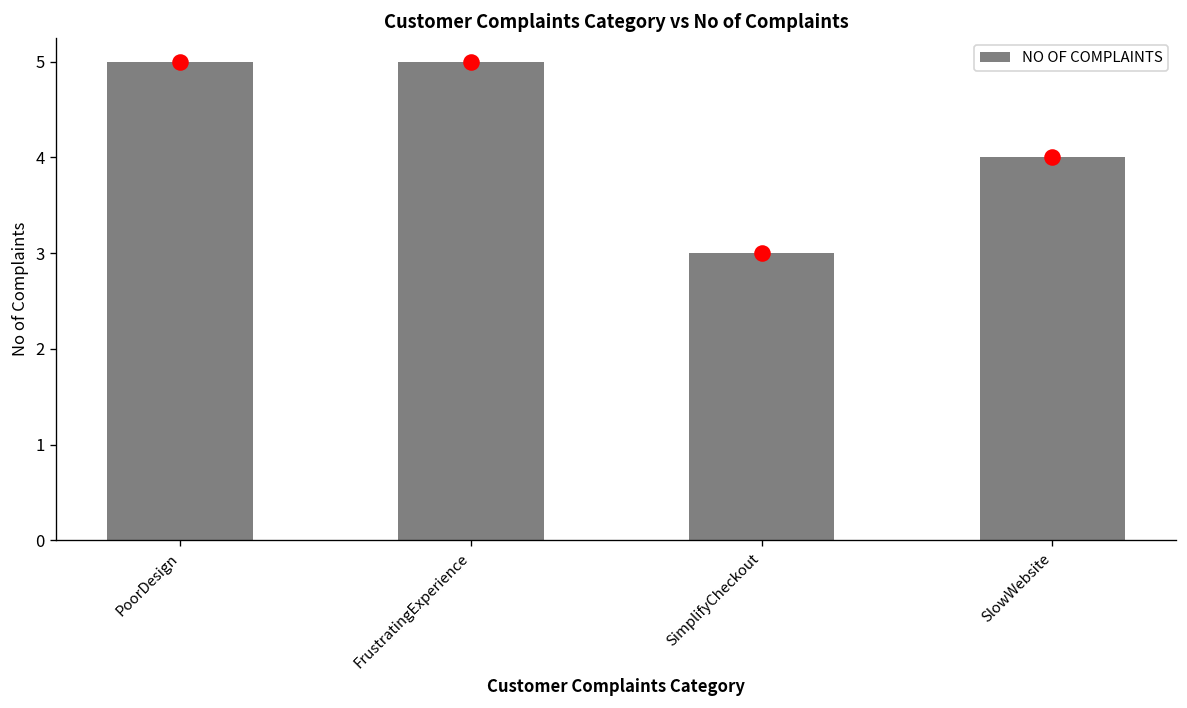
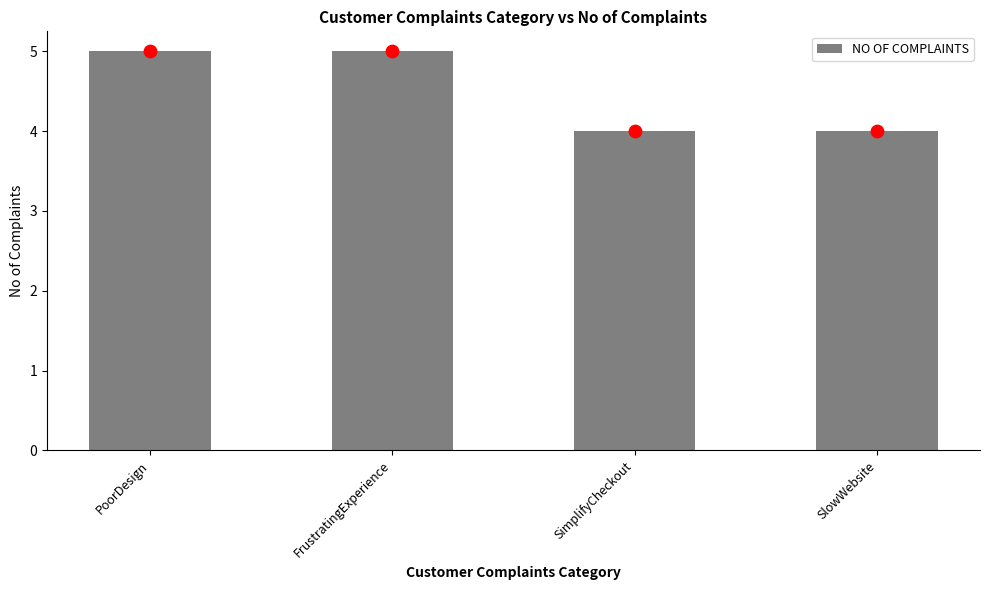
SimplifyCheckout: 3 -> 4
